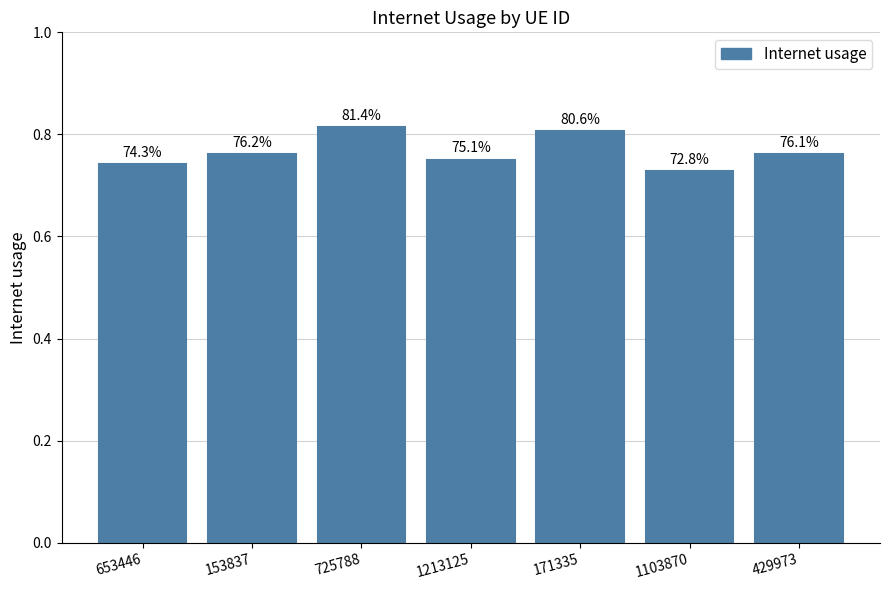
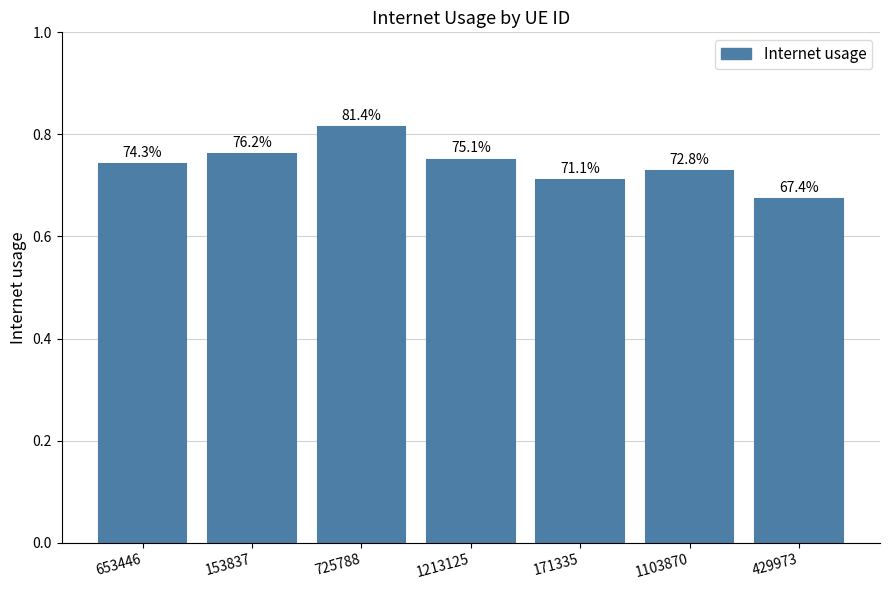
171335: 80.6% -> 71.1%
429973: 76.1% -> 67.4%
